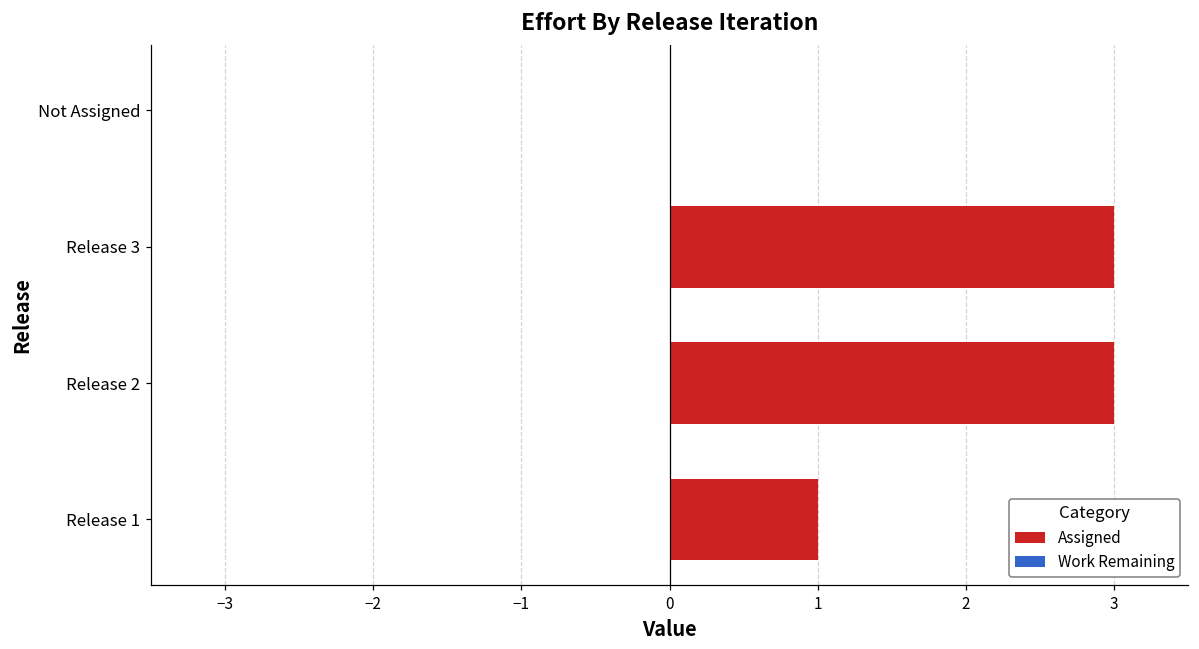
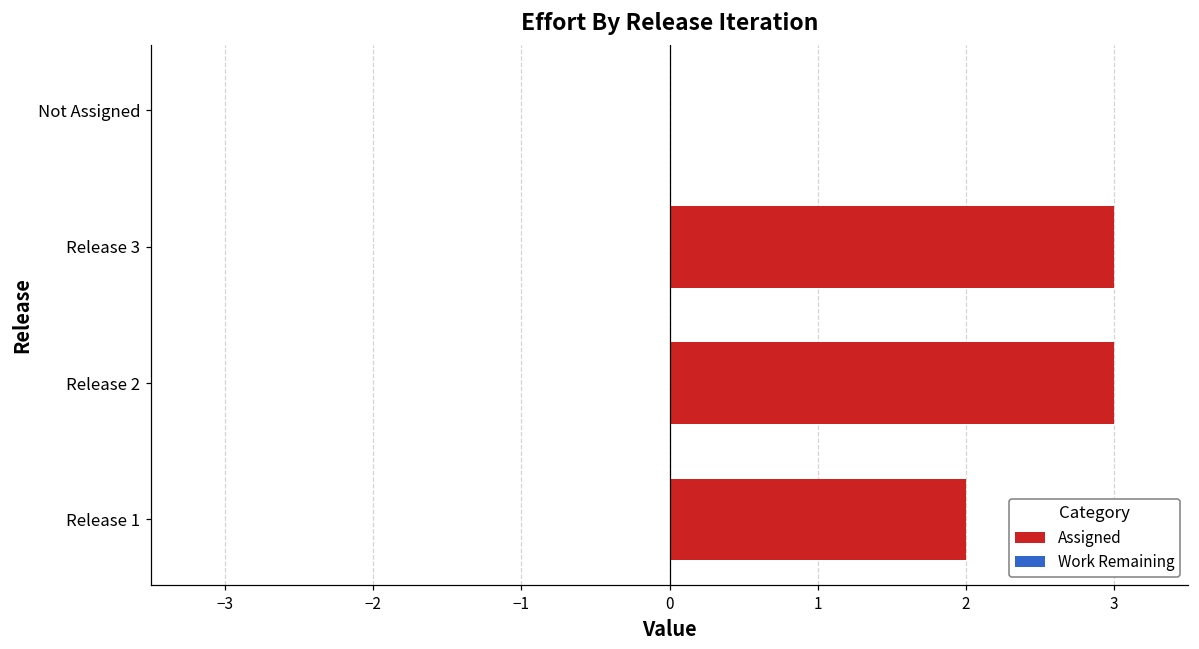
Assigned, Release 1: 1 -> 2
